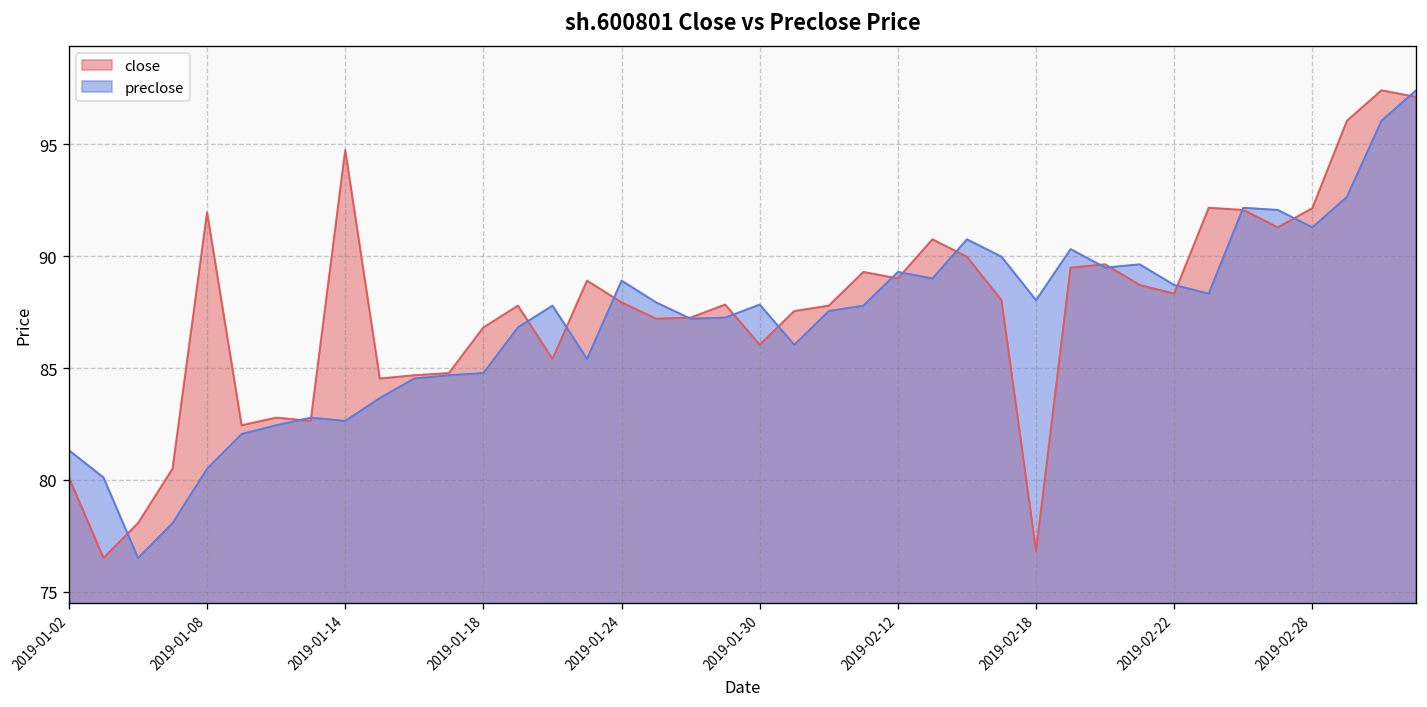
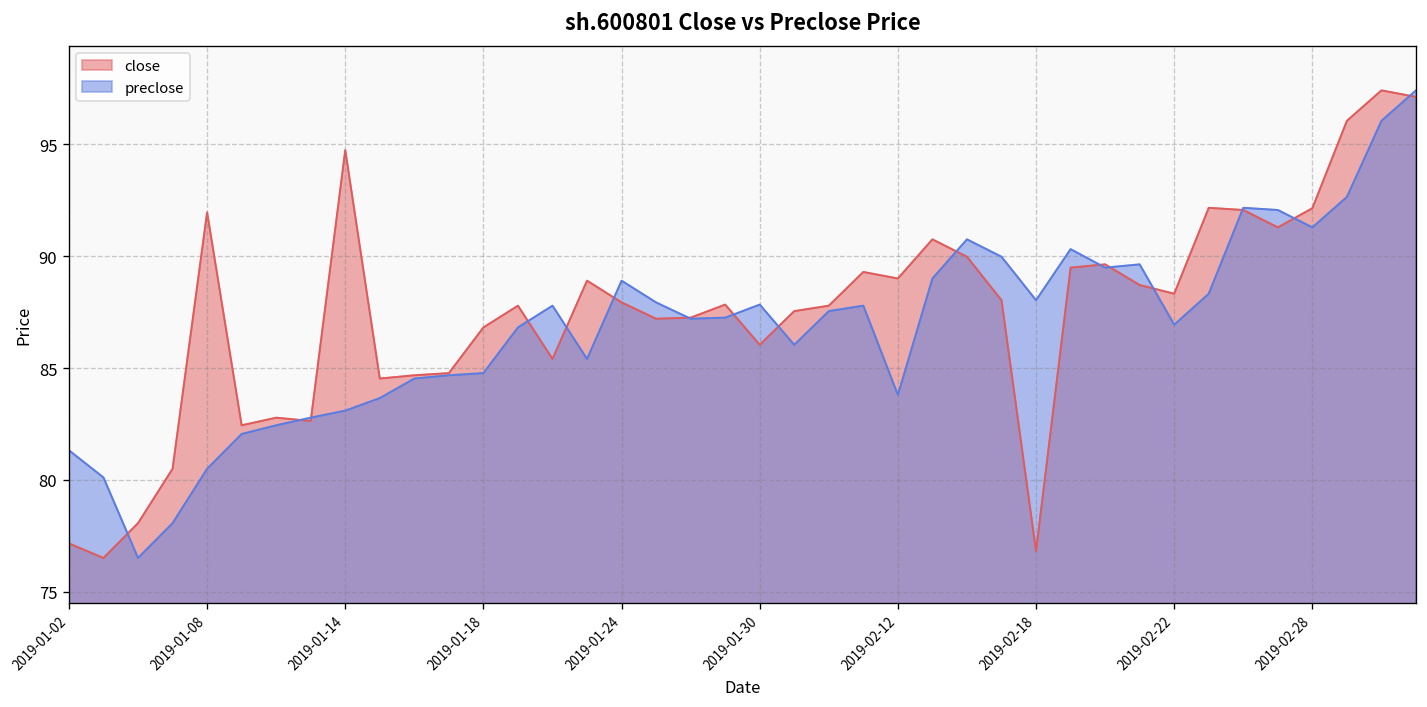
close, 2019-01-02: 80.1 -> 77.2
preclose, 2019-01-14: 82.6 -> 83.1
preclose, 2019-02-12: 89.3 -> 83.8
preclose, 2019-02-22: 88.7 -> 86.9
